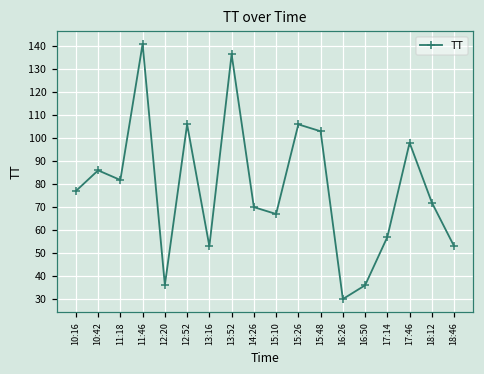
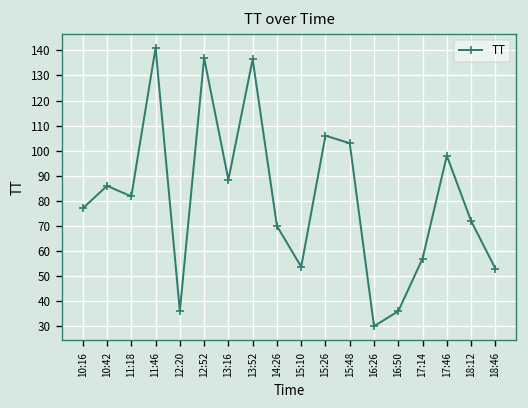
12:52: 106 -> 137
13:16: 53 -> 88
15:10: 67 -> 54
